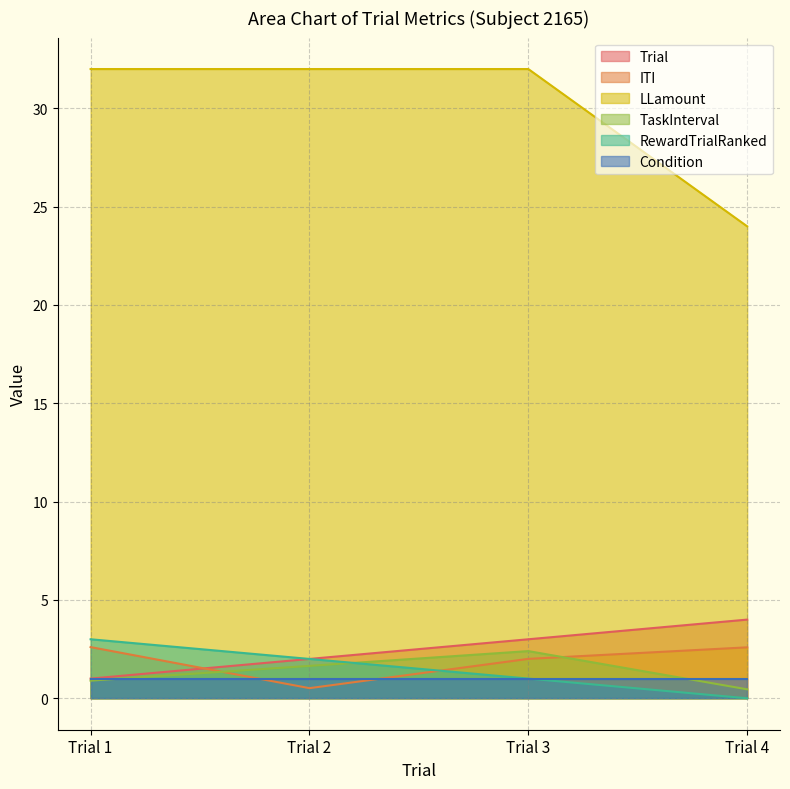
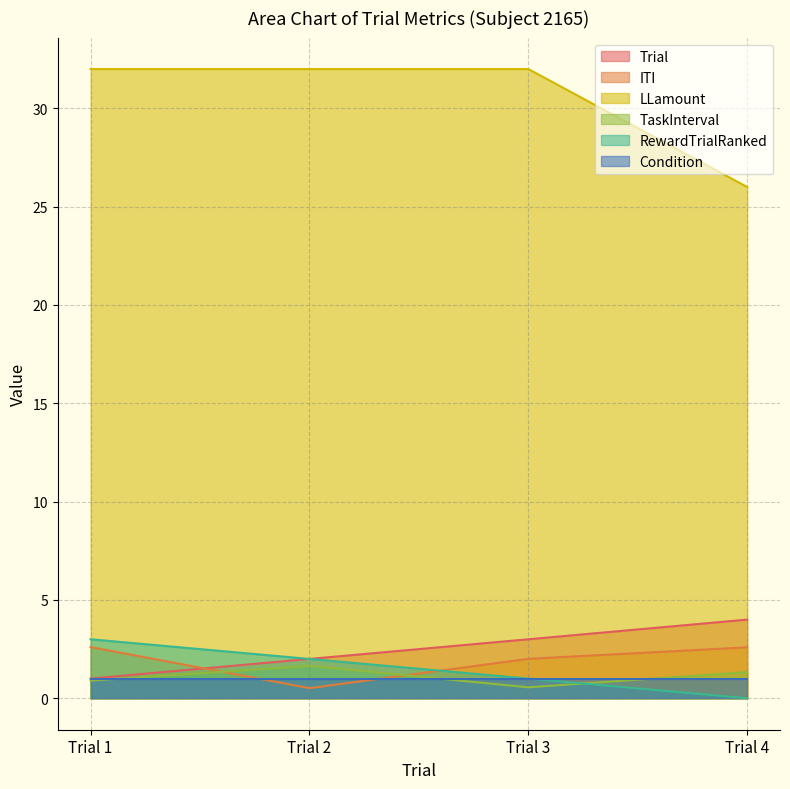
TaskInterval, Trial 3: 2.4 -> 0.6
LLamount, Trial 4: 24 -> 26
TaskInterval, Trial 4: 0.5 -> 1.3
